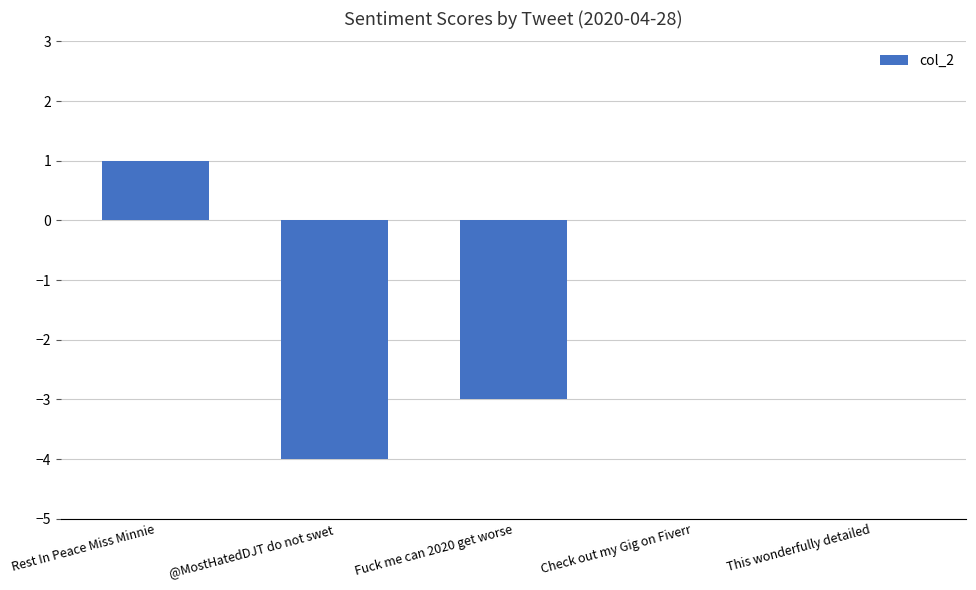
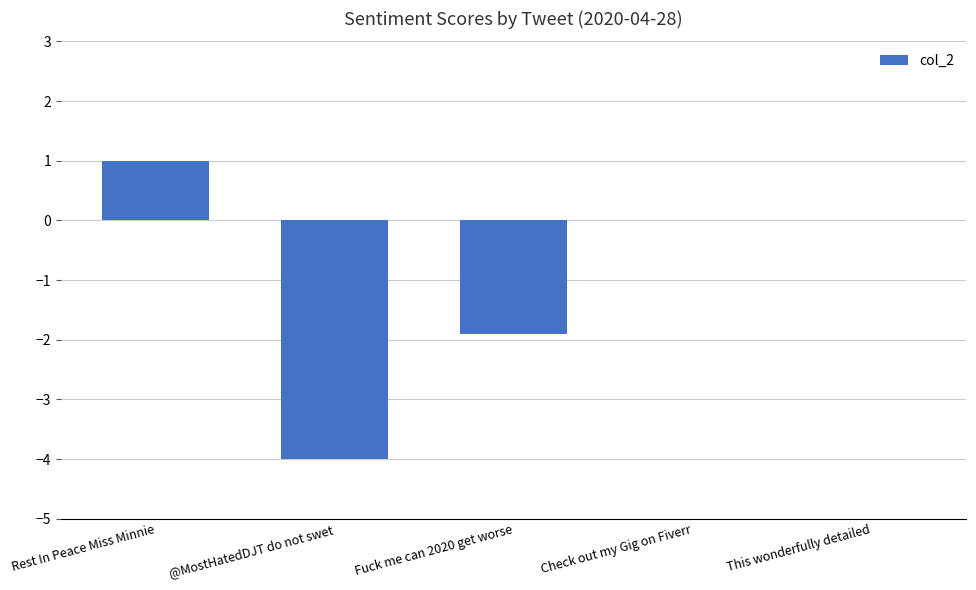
Fuck me can 2020 get worse: -3.0 -> -1.9
